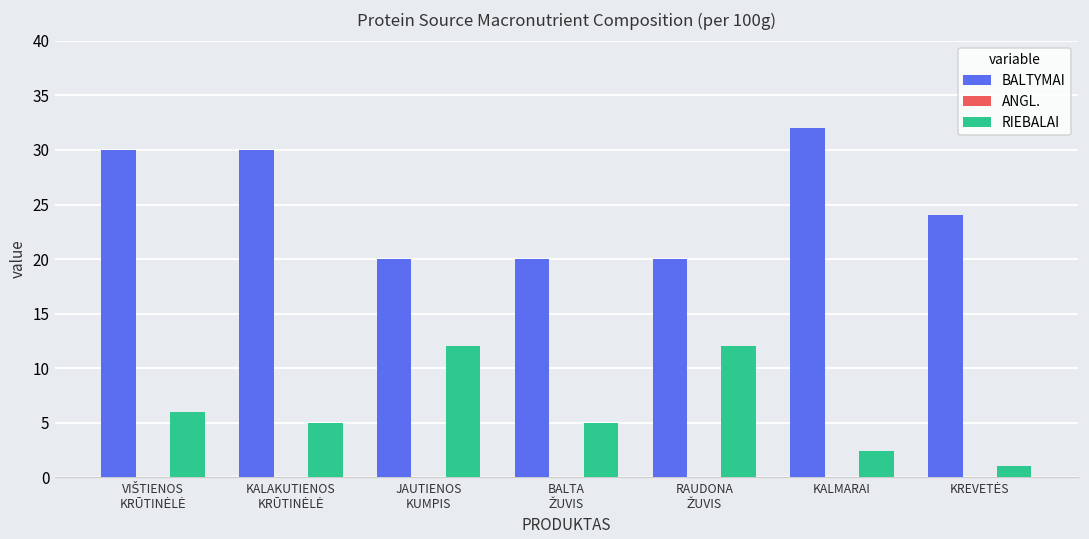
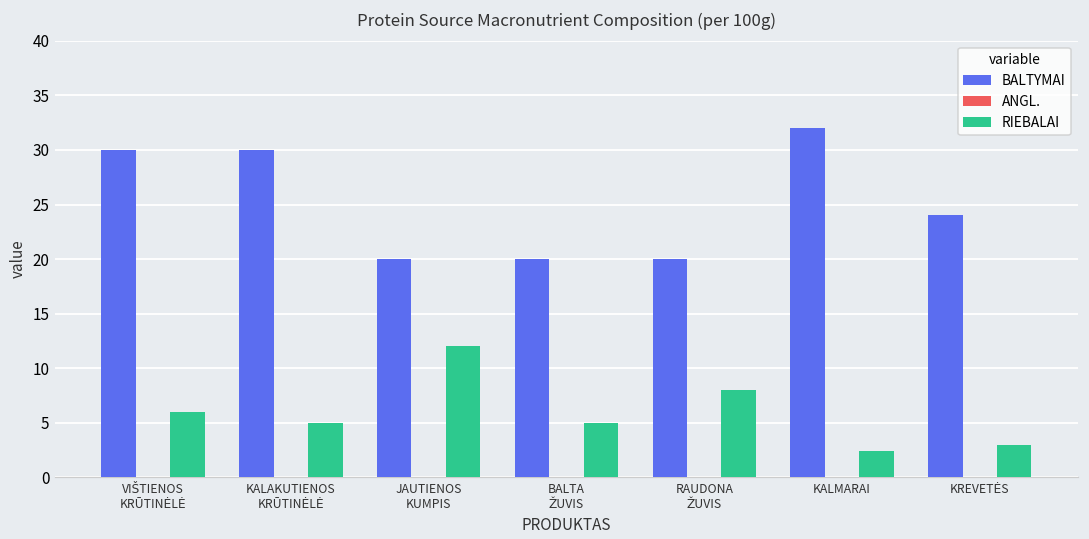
RIEBALAI, RAUDONA ŽUVIS: 12 -> 8
RIEBALAI, KREVETĖS: 1 -> 3
